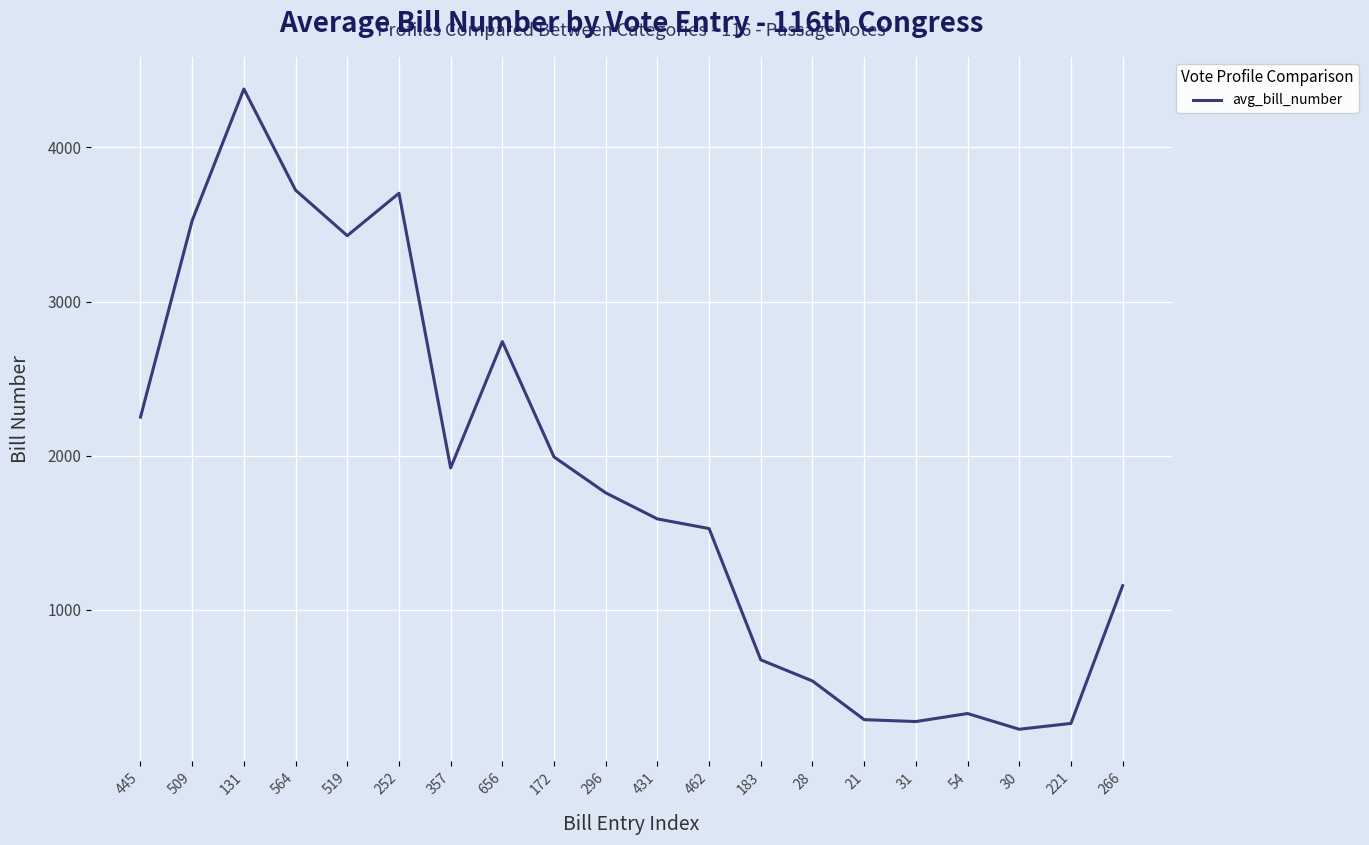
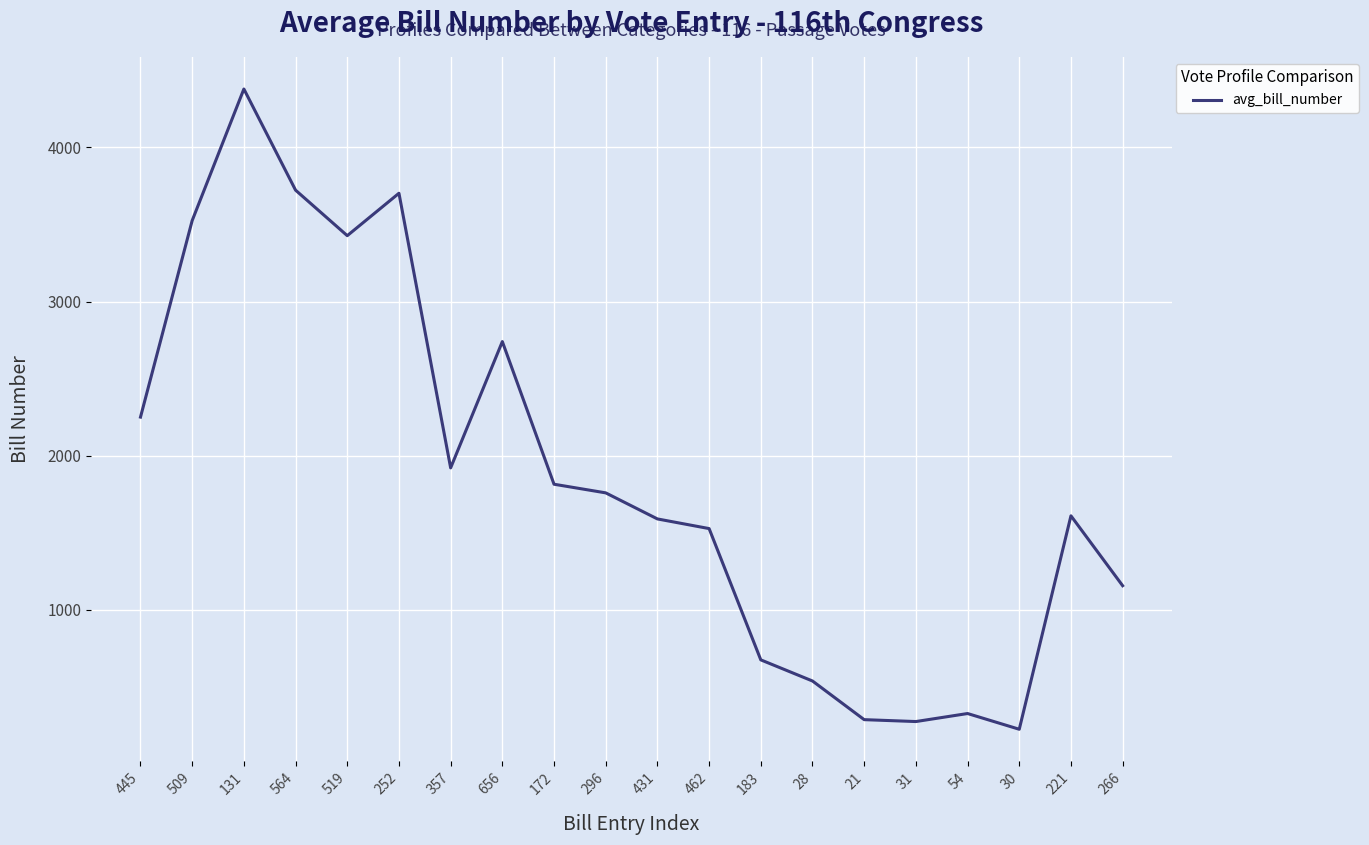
172: 1990 -> 1820
221: 260 -> 1610
